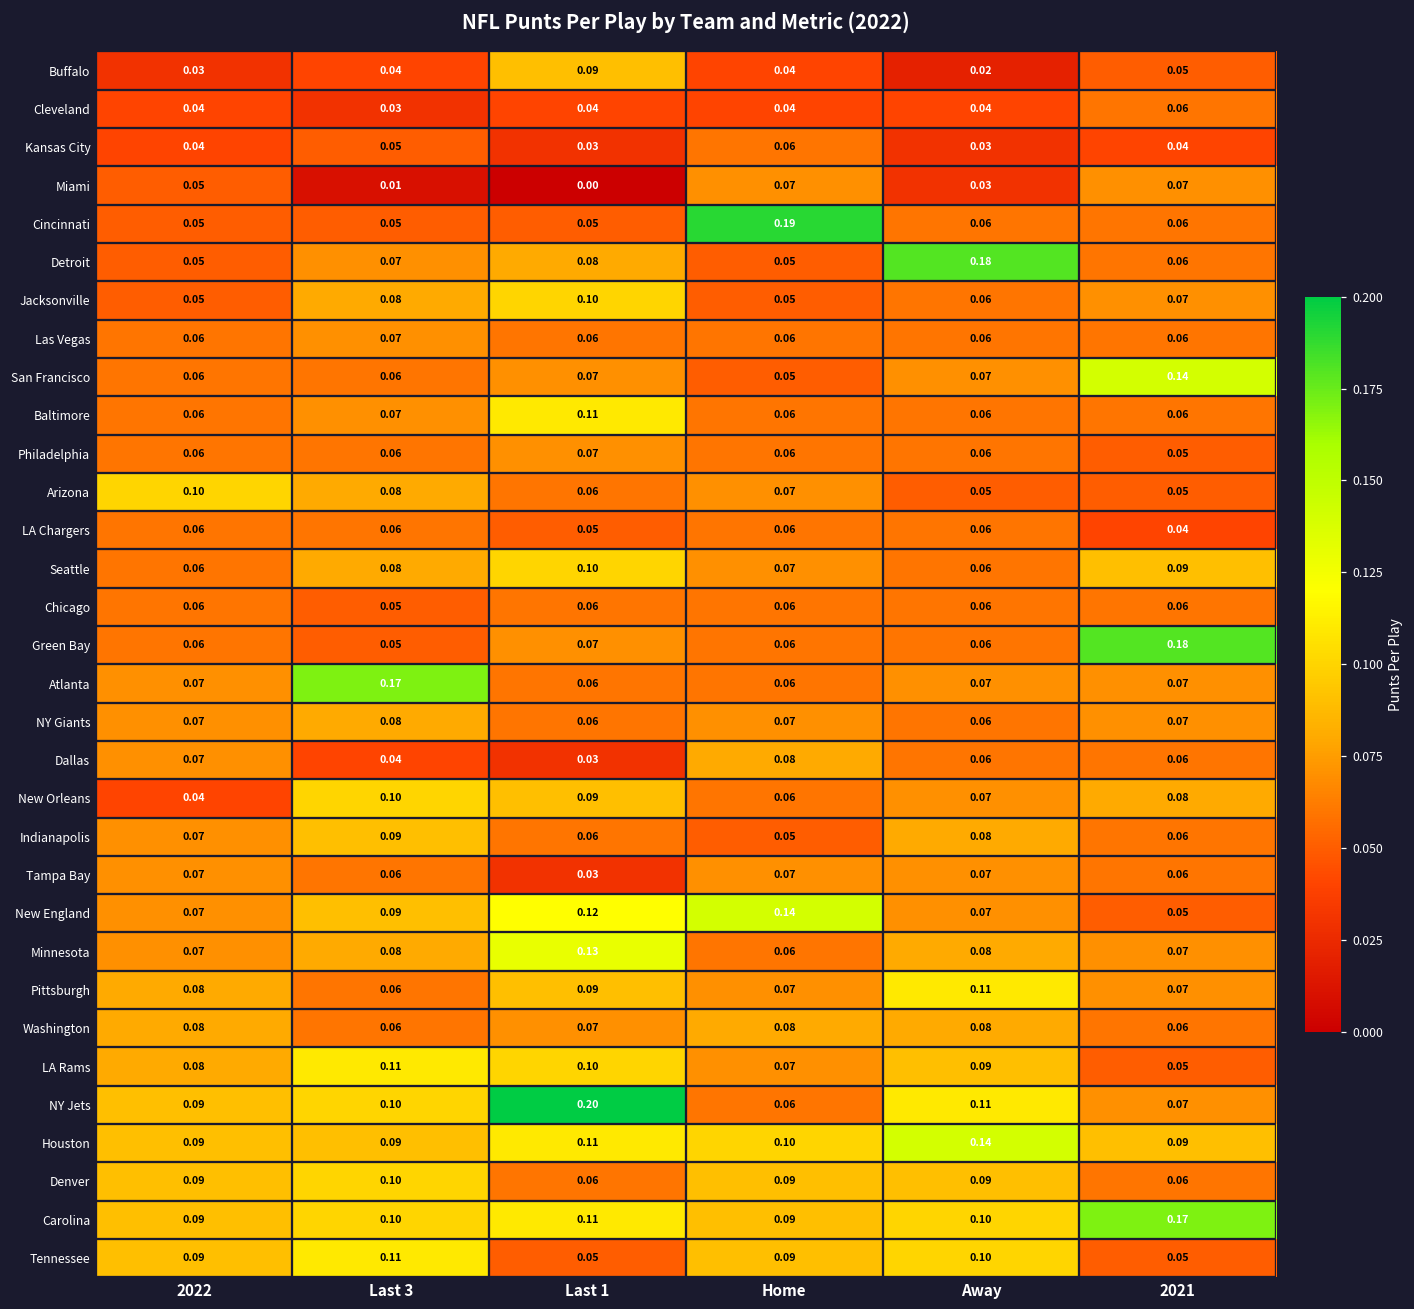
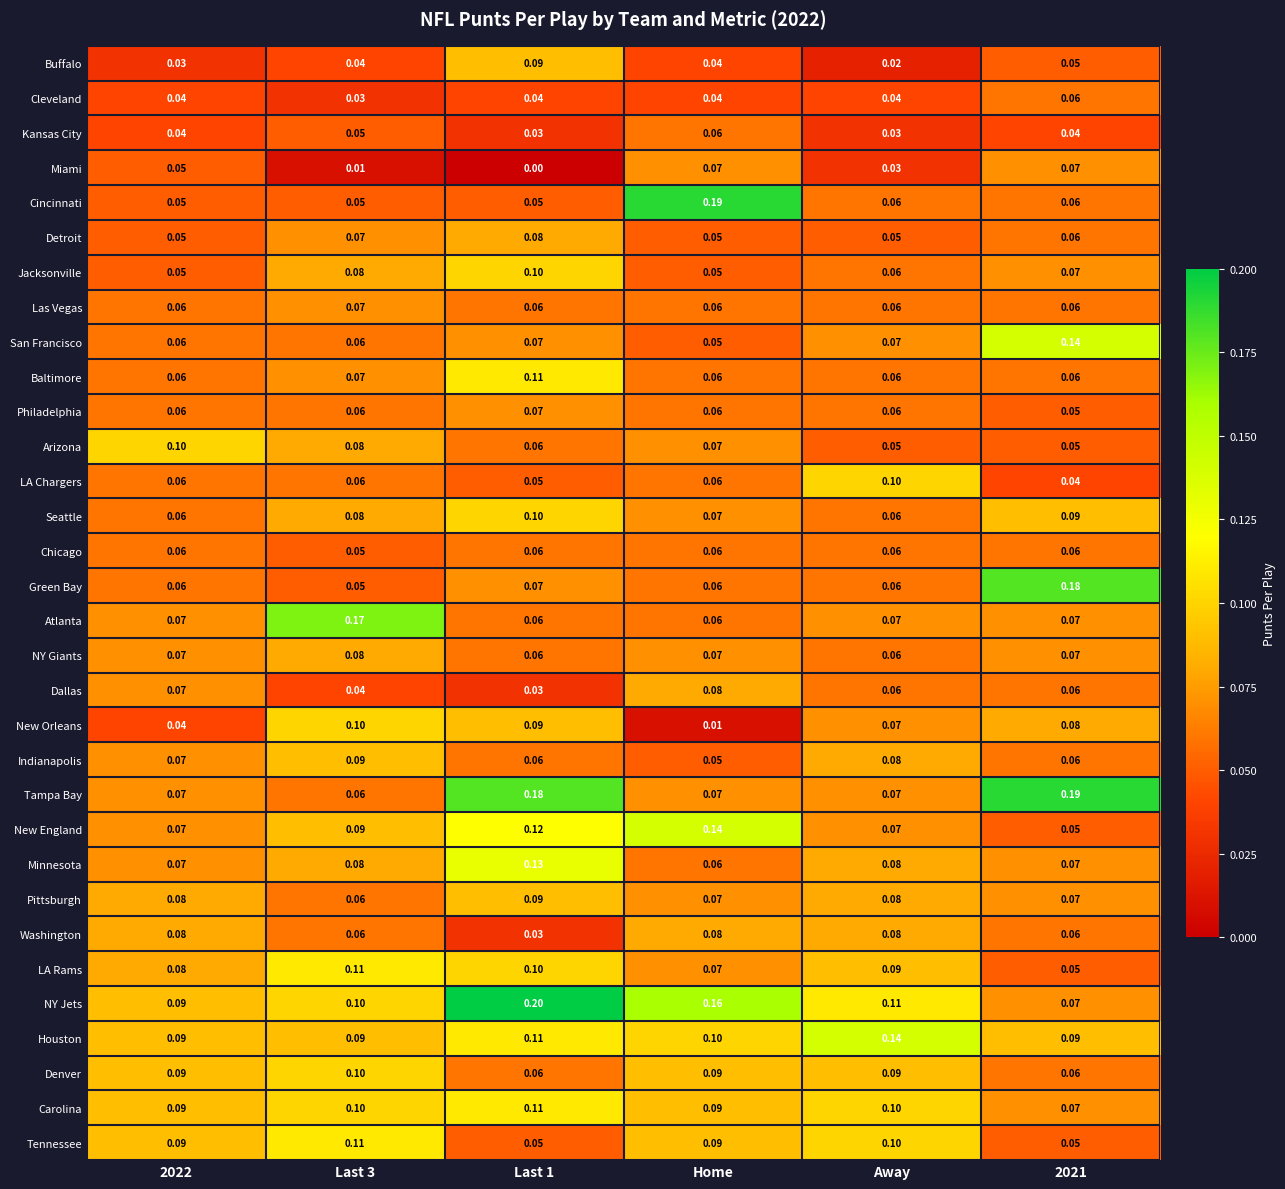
Detroit, Away: 0.18 -> 0.05
LA Chargers, Away: 0.06 -> 0.10
New Orleans, Home: 0.06 -> 0.01
Tampa Bay, Last 1: 0.03 -> 0.18
Tampa Bay, 2021: 0.06 -> 0.19
Pittsburgh, Away: 0.11 -> 0.08
Washington, Last 1: 0.07 -> 0.03
NY Jets, Home: 0.06 -> 0.16
Carolina, 2021: 0.17 -> 0.07
